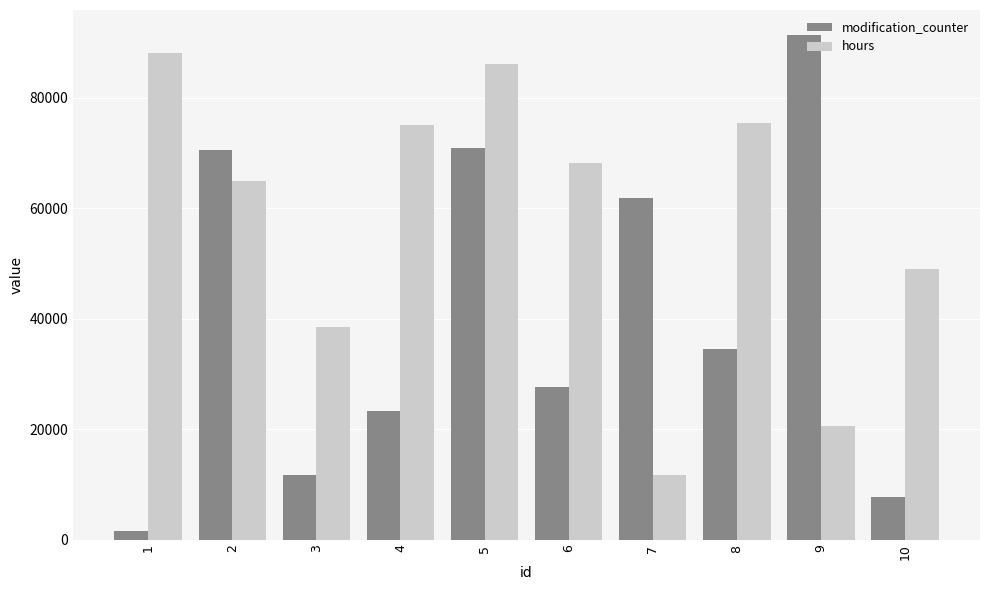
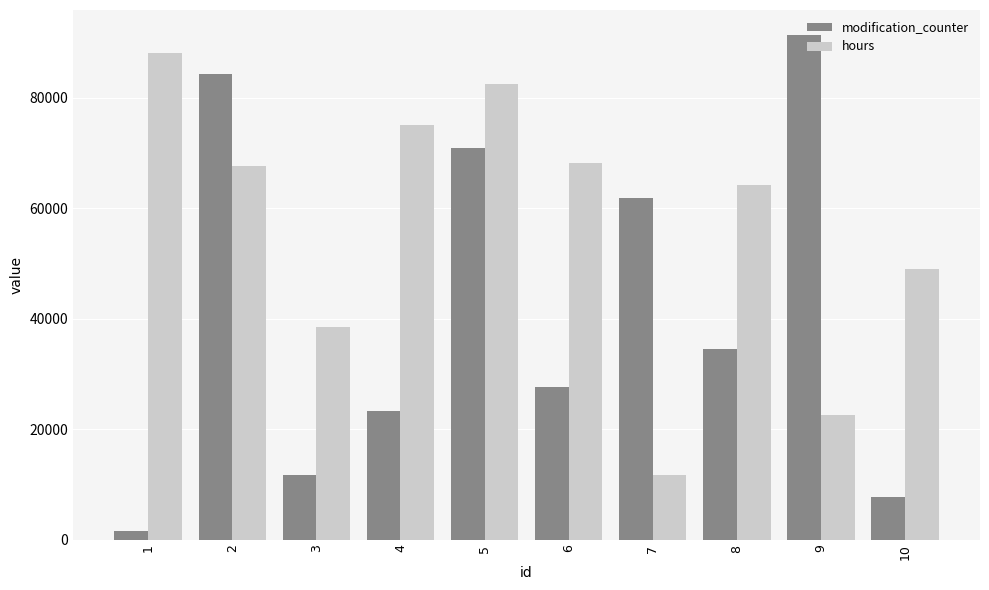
modification_counter, 2: 71000 -> 84000
hours, 2: 65000 -> 68000
hours, 5: 86000 -> 83000
hours, 8: 76000 -> 64000
hours, 9: 21000 -> 23000
